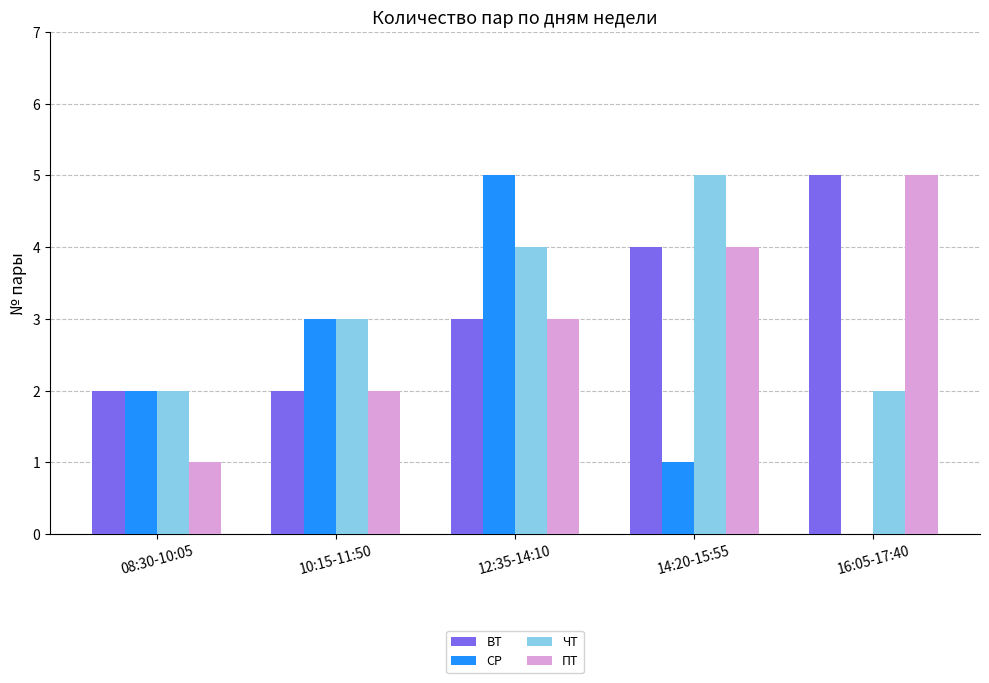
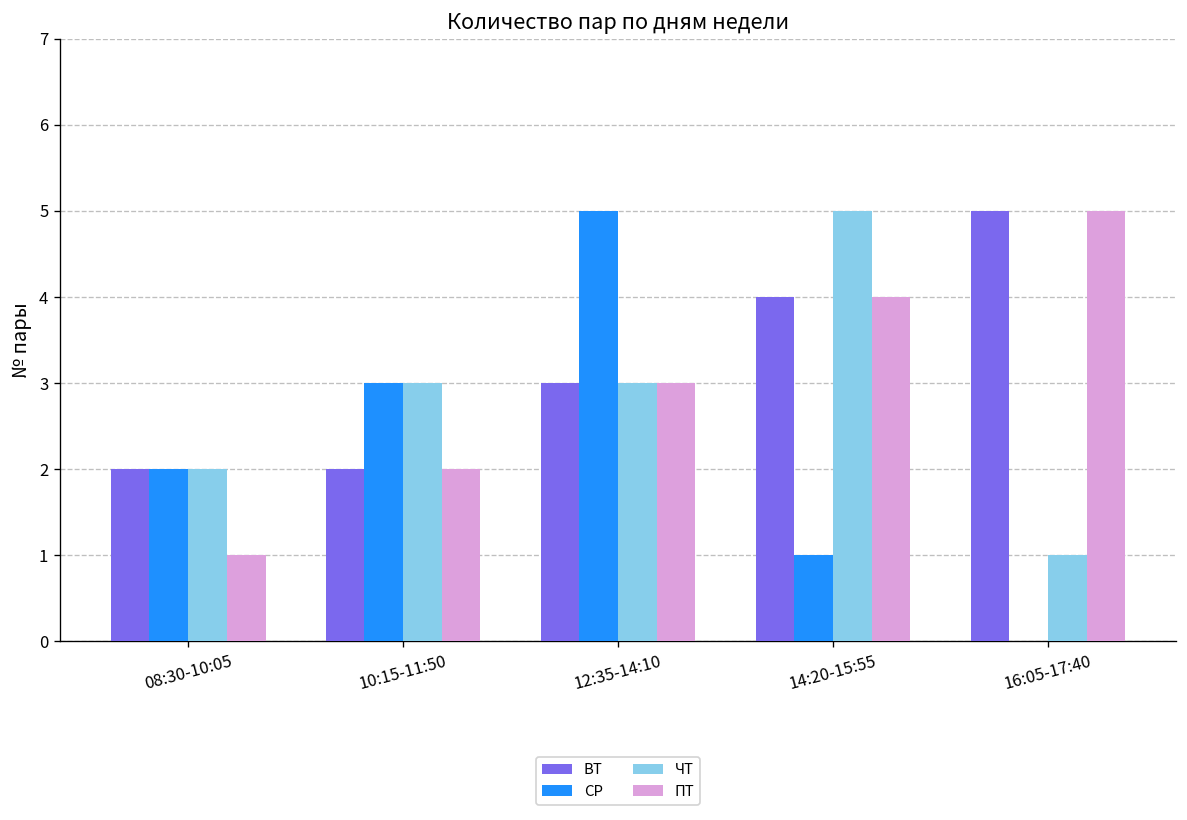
ЧТ, 12:35-14:10: 4 -> 3
ЧТ, 16:05-17:40: 2 -> 1
